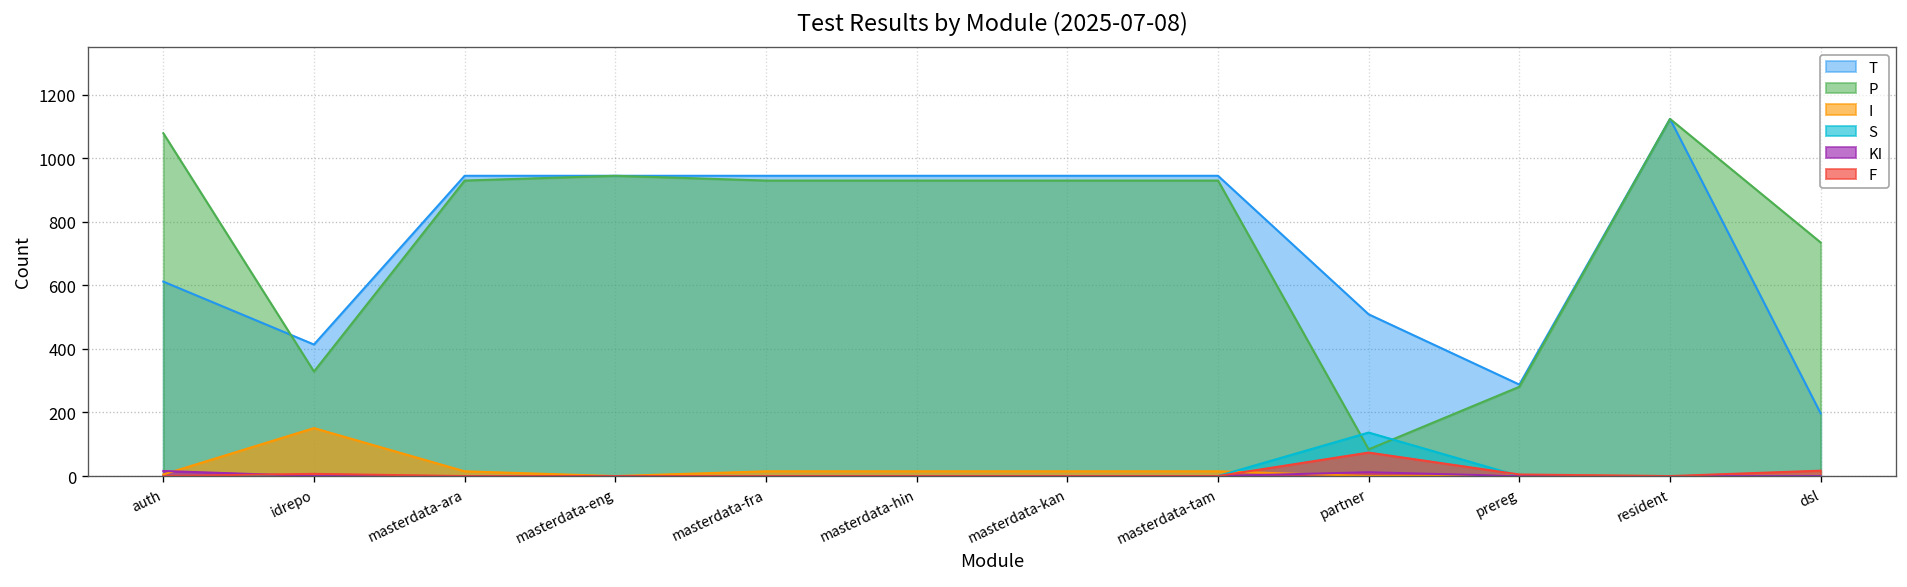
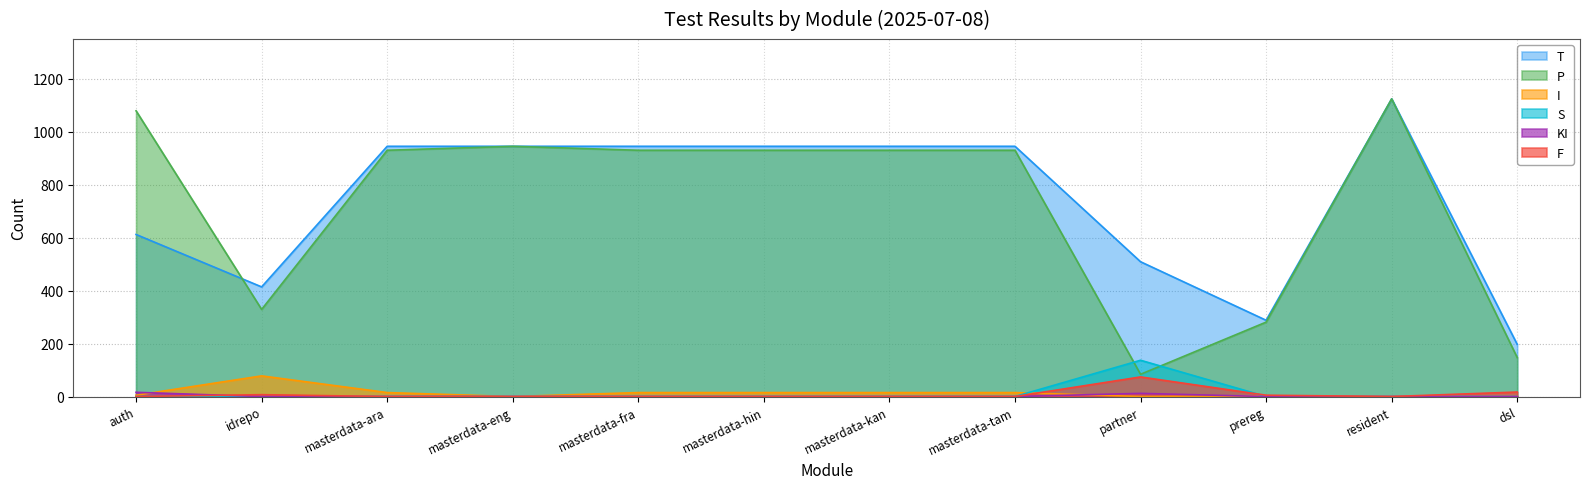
I, idrepo: 150 -> 80
P, dsl: 740 -> 150
